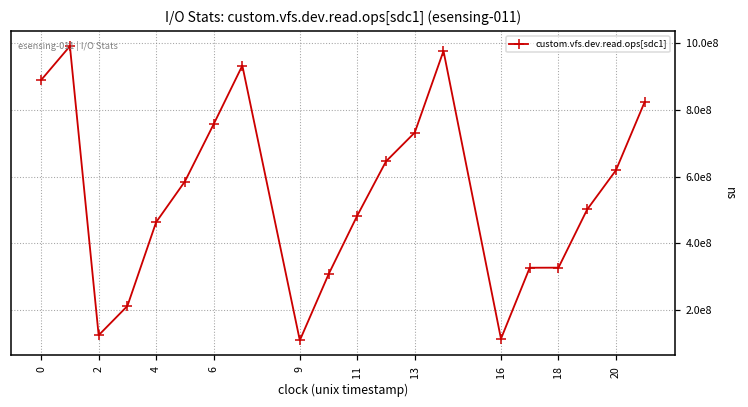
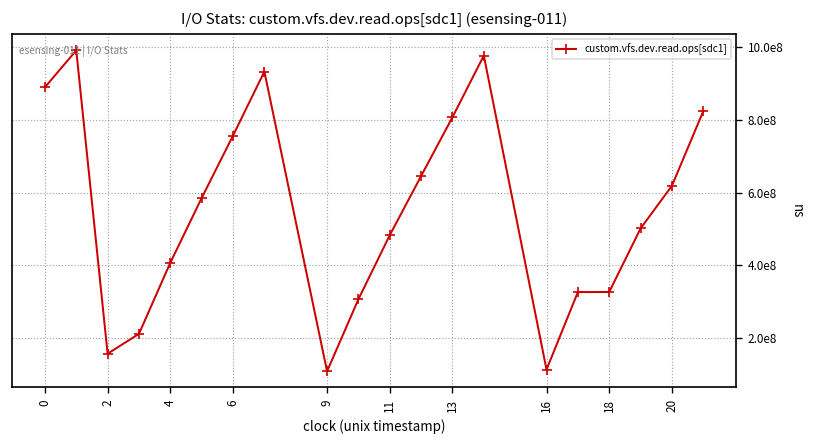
2: 120000000 -> 160000000
4: 460000000 -> 410000000
13: 730000000 -> 810000000
